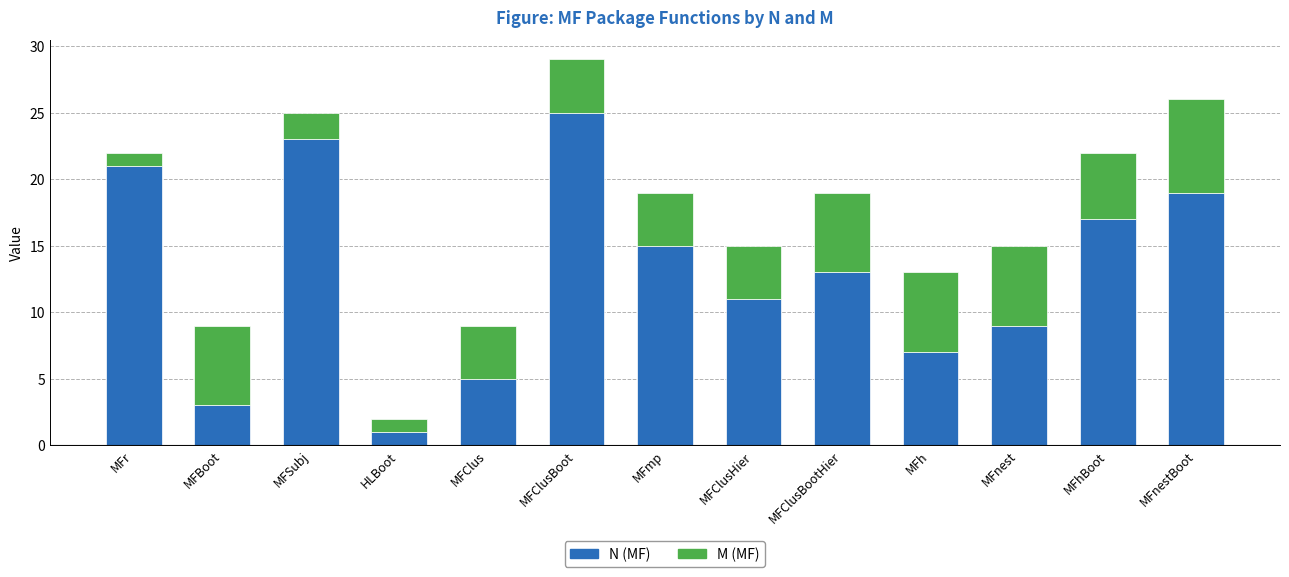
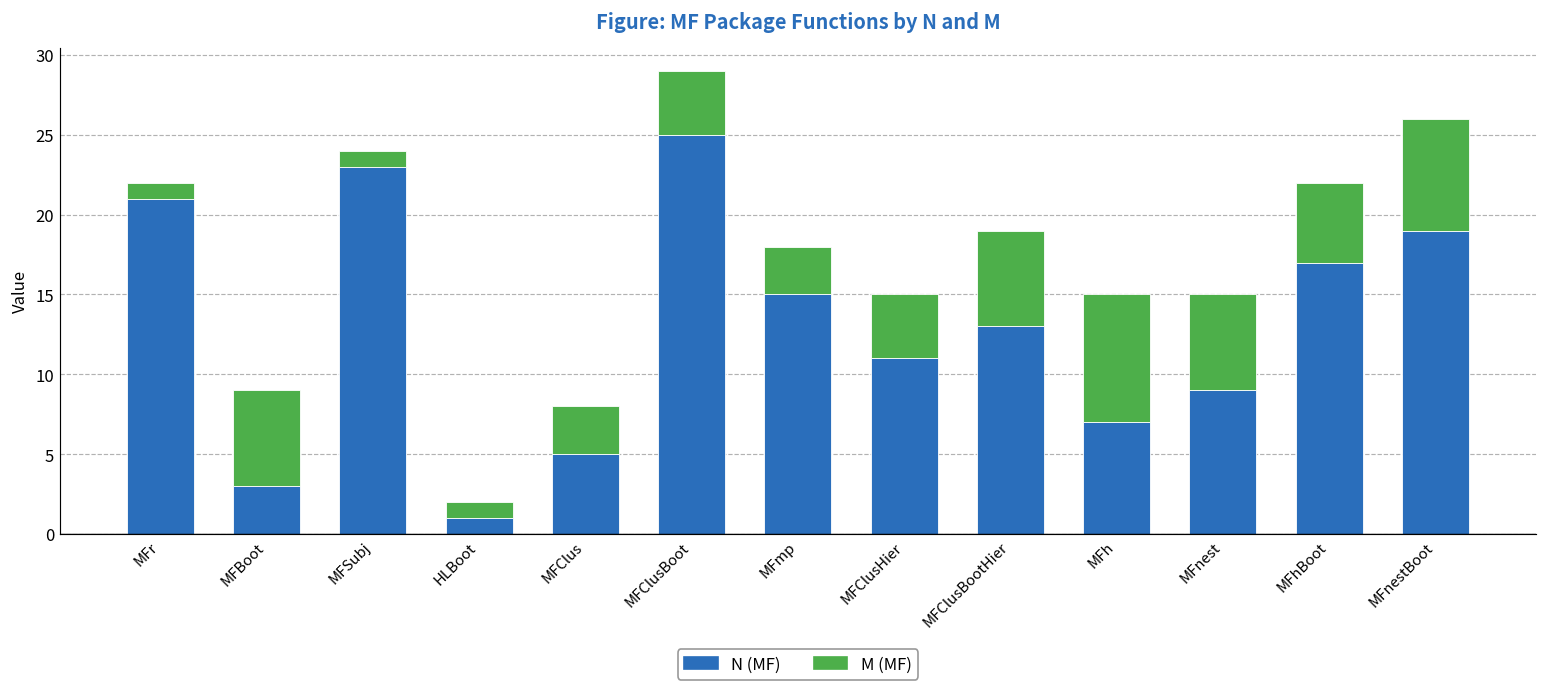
M (MF), MFSubj: 2 -> 1
M (MF), MFClus: 4 -> 3
M (MF), MFmp: 4 -> 3
M (MF), MFh: 6 -> 8
